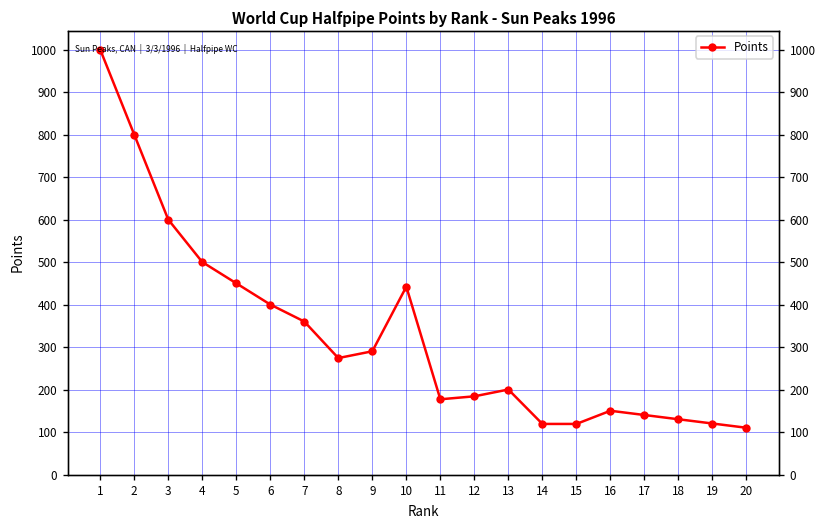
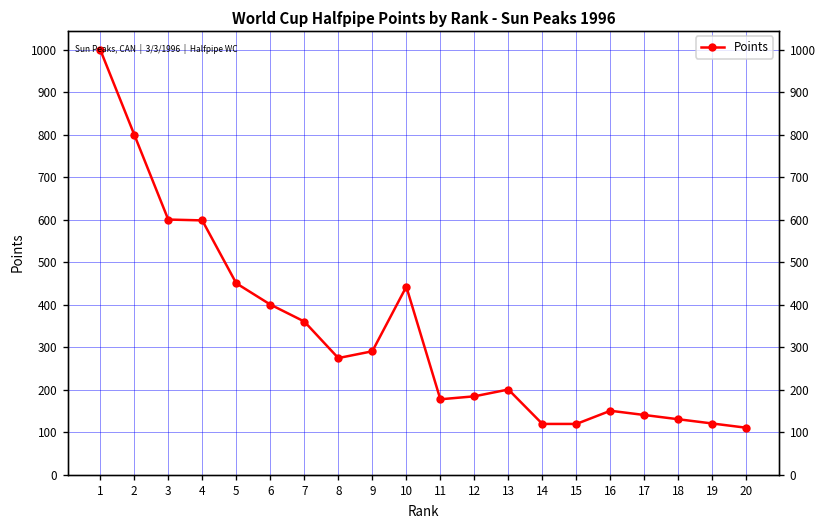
4: 500 -> 600
